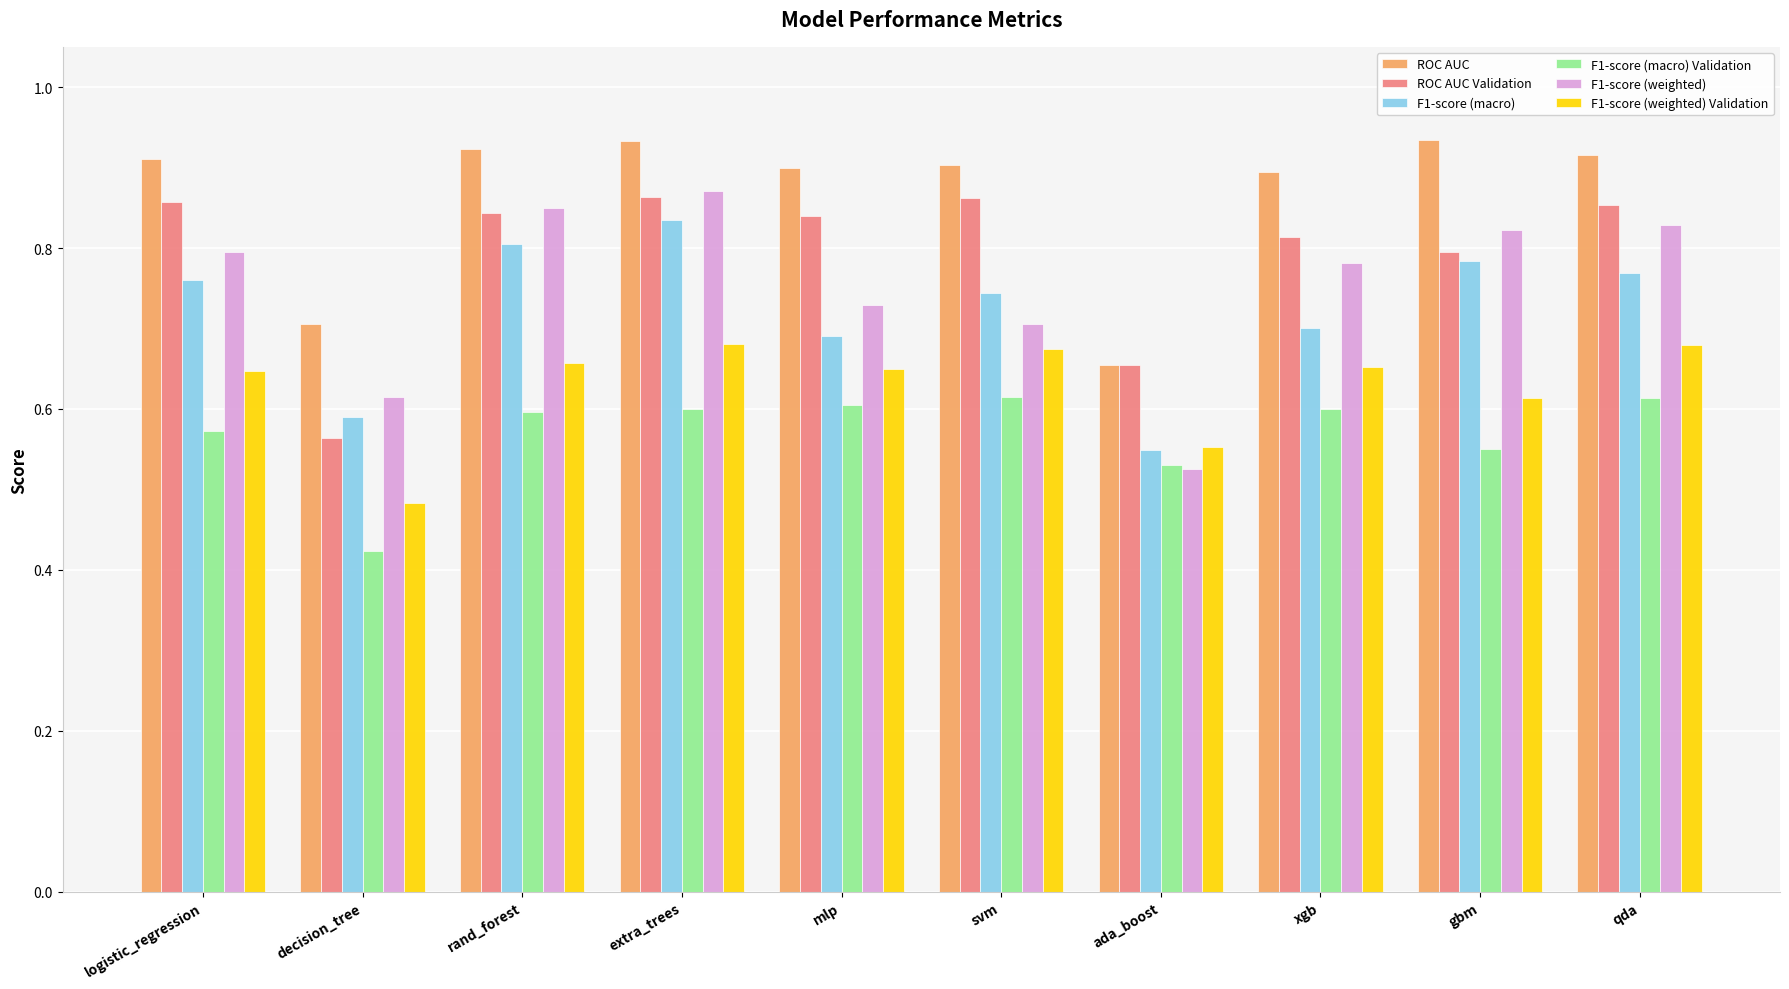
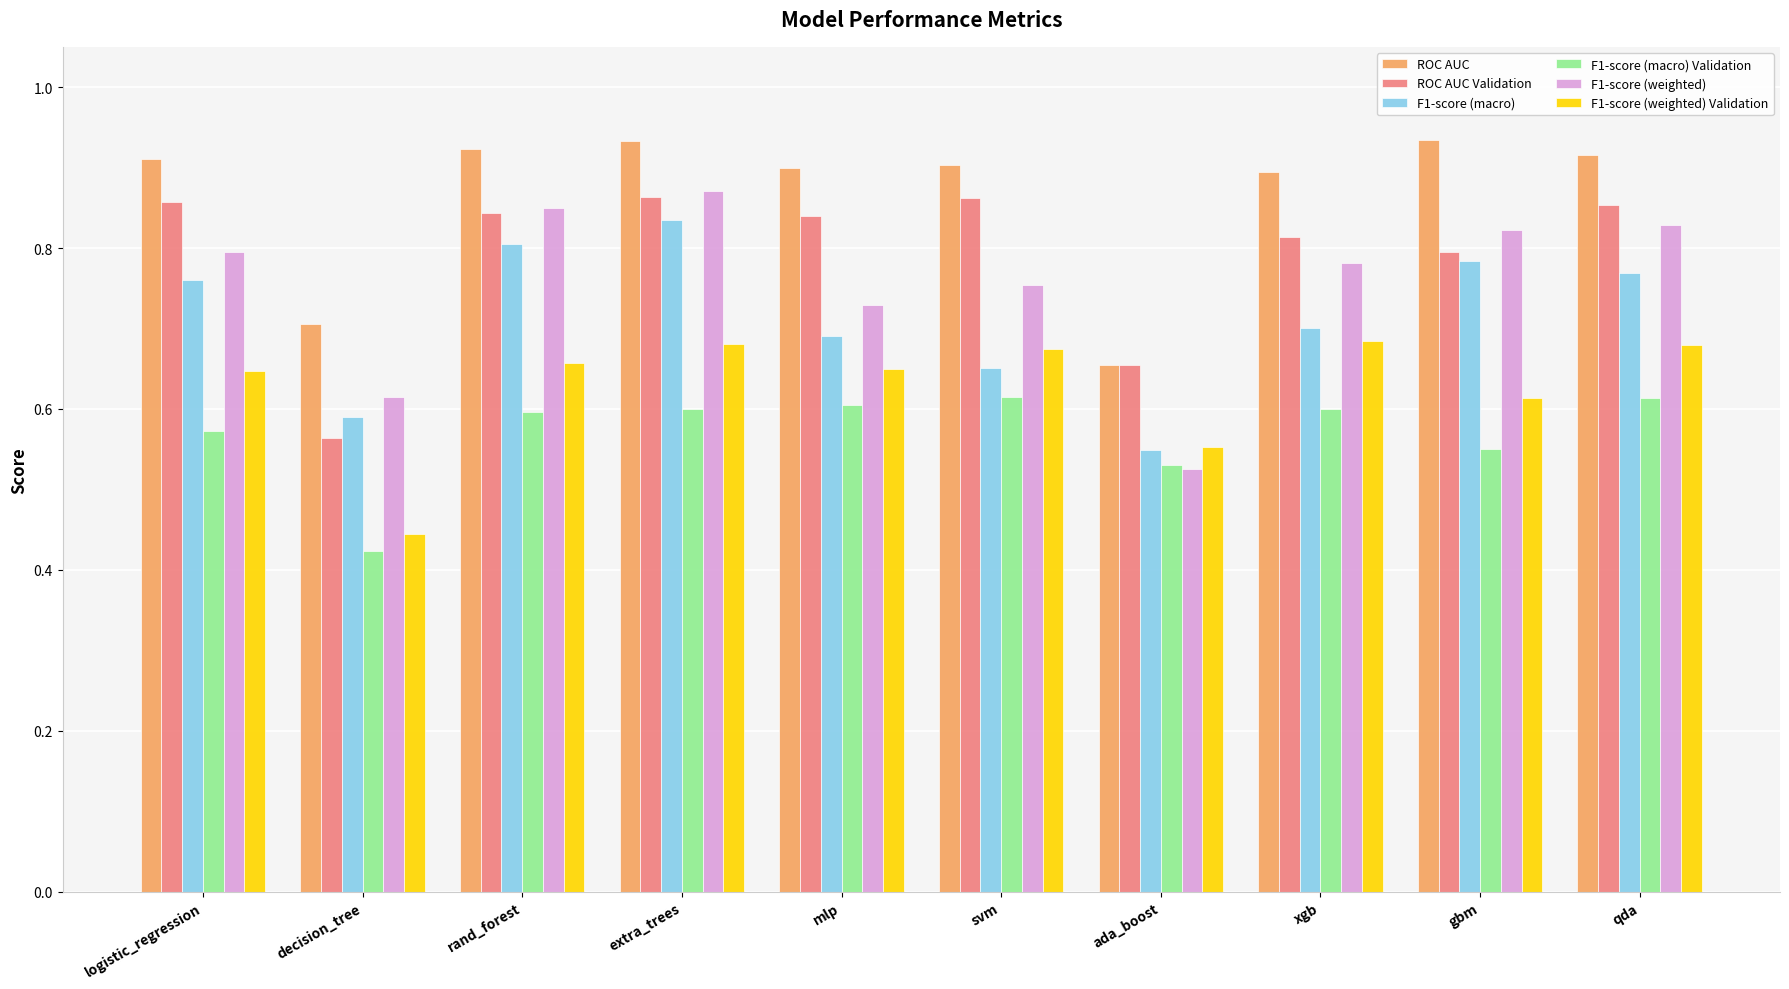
F1-score (weighted) Validation, decision_tree: 0.48 -> 0.44
F1-score (macro), svm: 0.74 -> 0.65
F1-score (weighted), svm: 0.71 -> 0.75
F1-score (weighted) Validation, xgb: 0.65 -> 0.68
